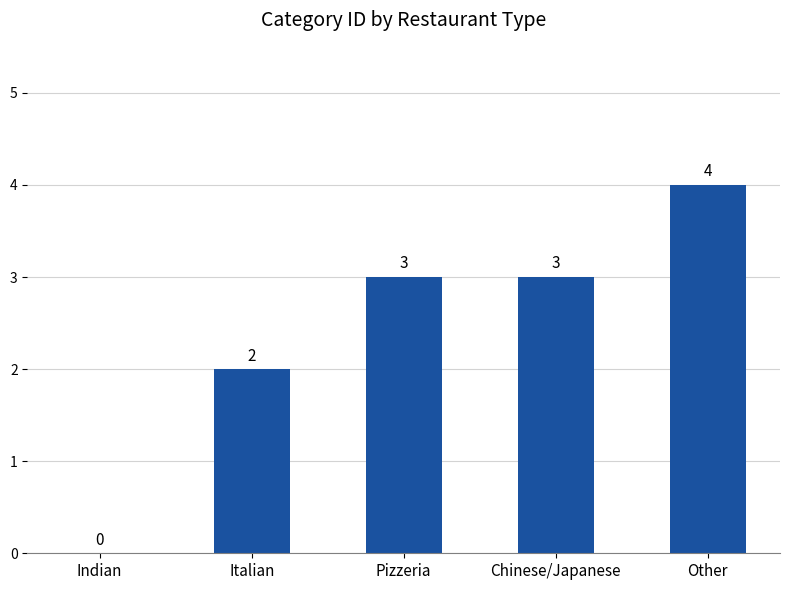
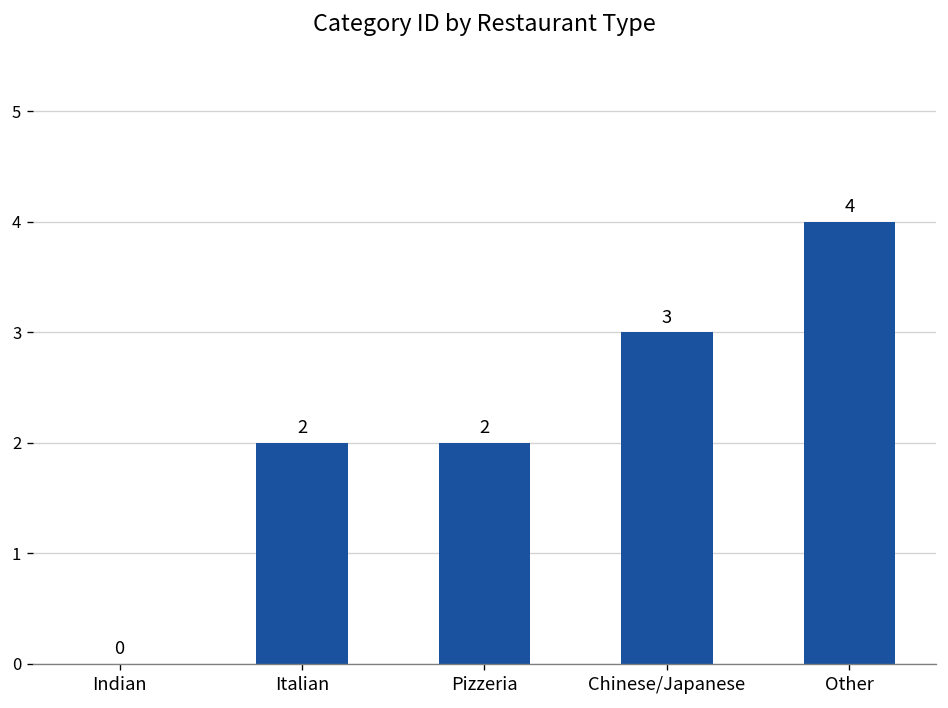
Pizzeria: 3 -> 2
